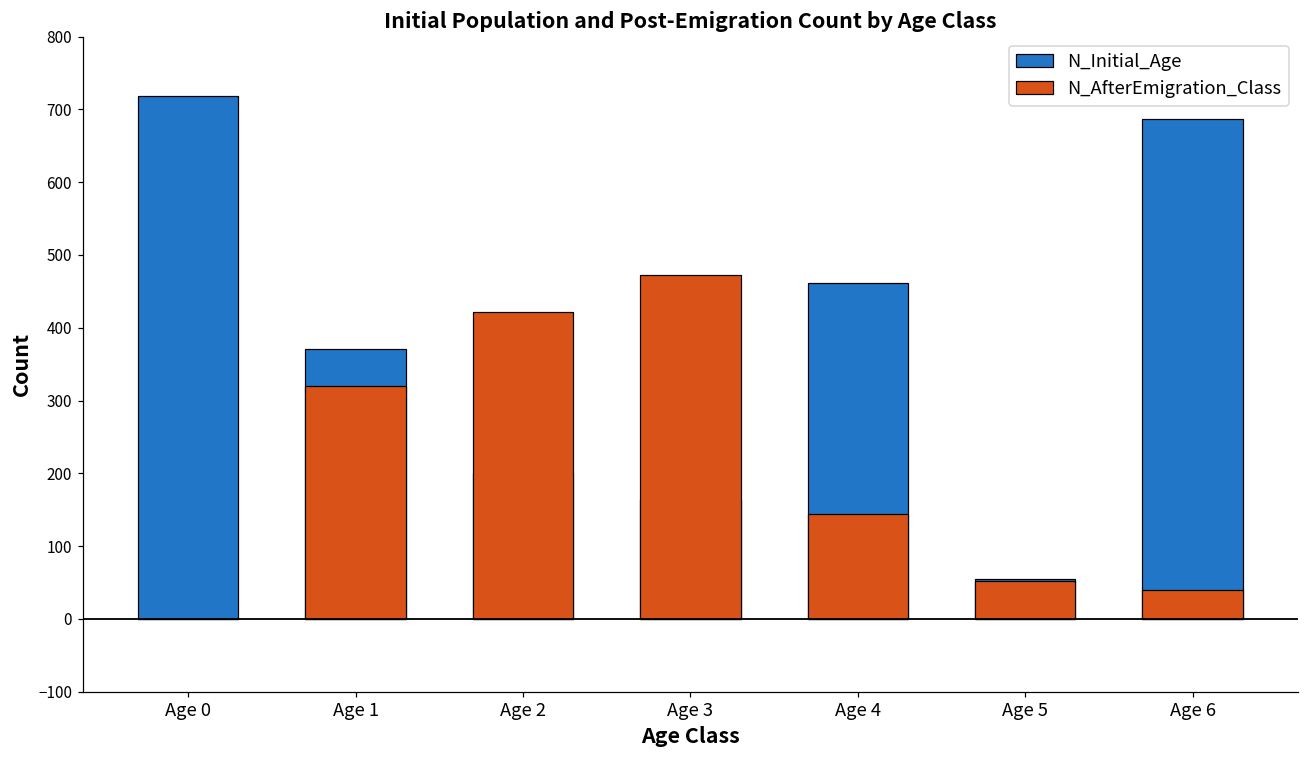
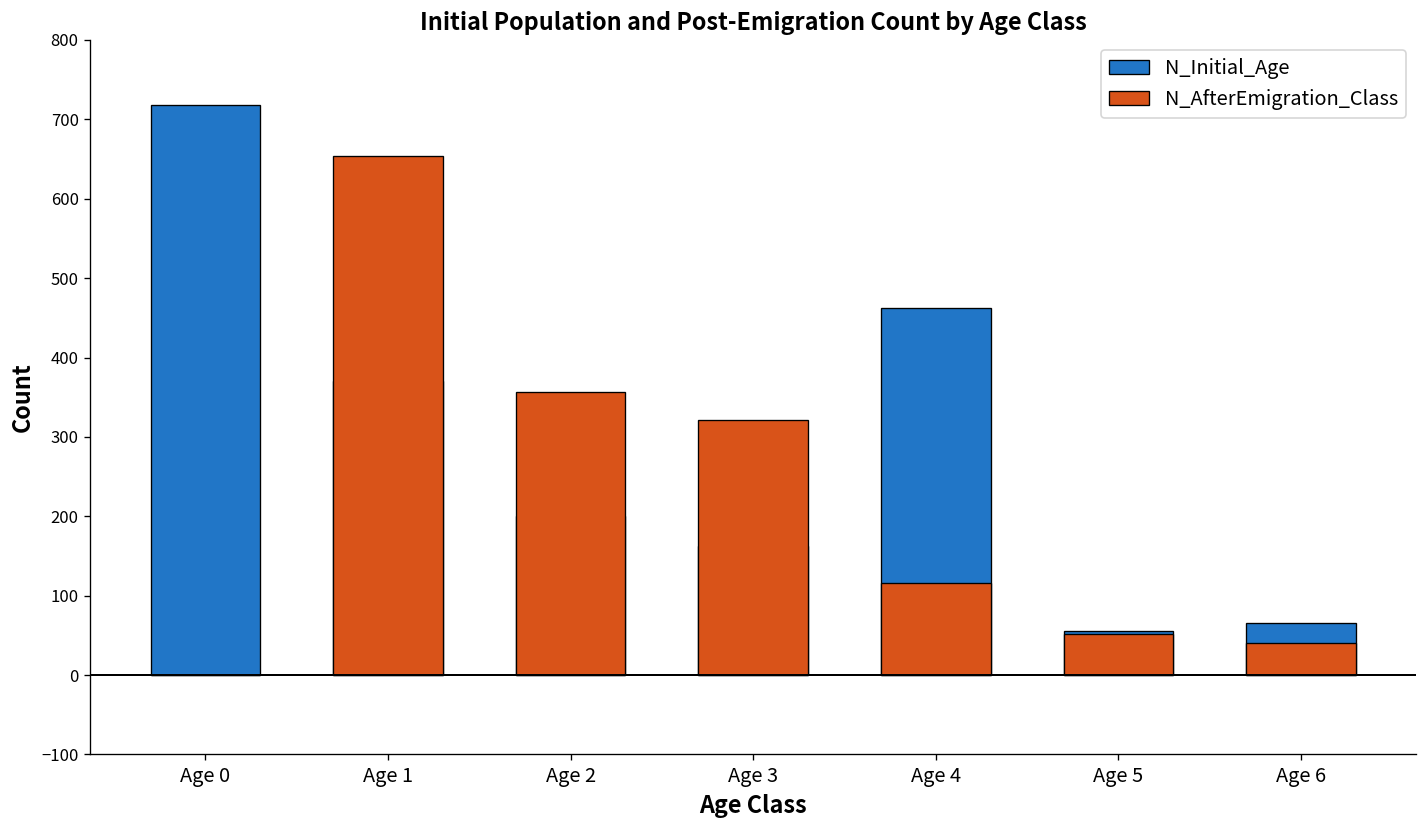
N_AfterEmigration_Class, Age 1: 320 -> 650
N_AfterEmigration_Class, Age 2: 420 -> 360
N_AfterEmigration_Class, Age 3: 470 -> 320
N_AfterEmigration_Class, Age 4: 140 -> 120
N_Initial_Age, Age 6: 690 -> 70
